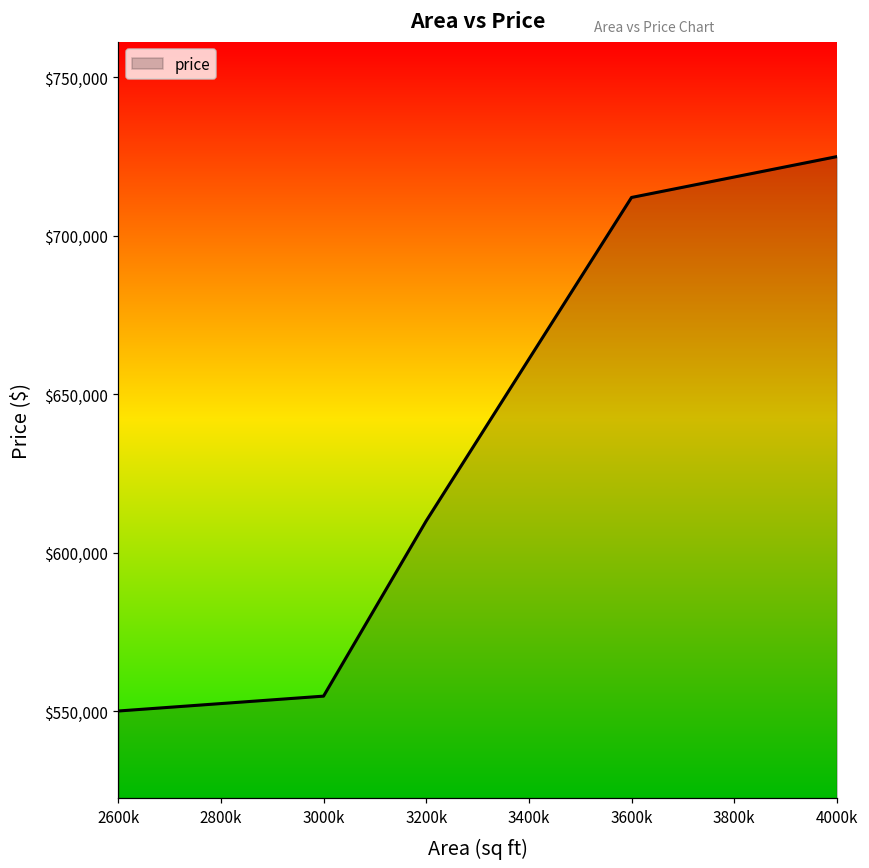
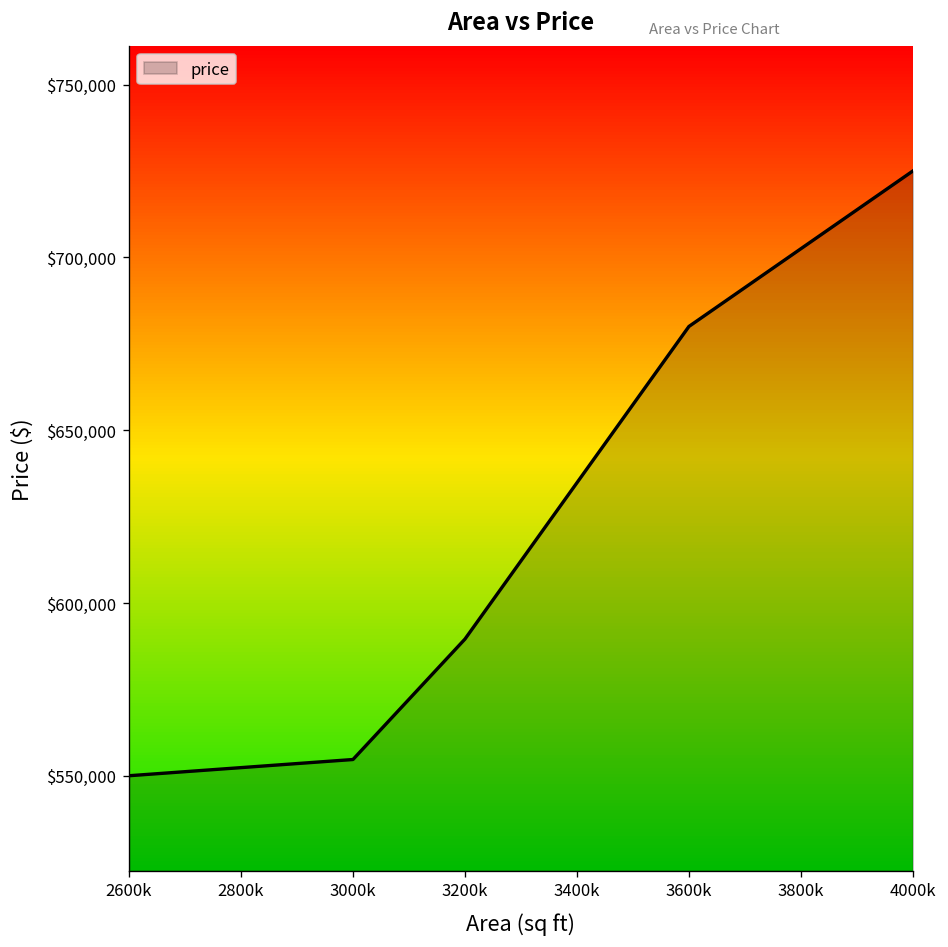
3200k: $610,000 -> $590,000
3600k: $712,000 -> $680,000
